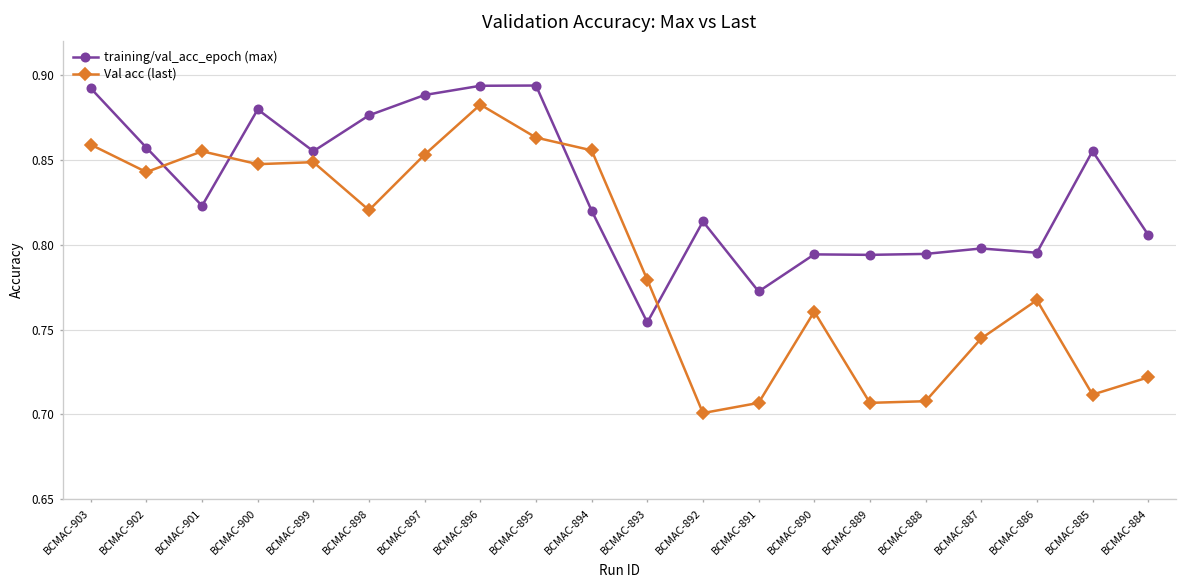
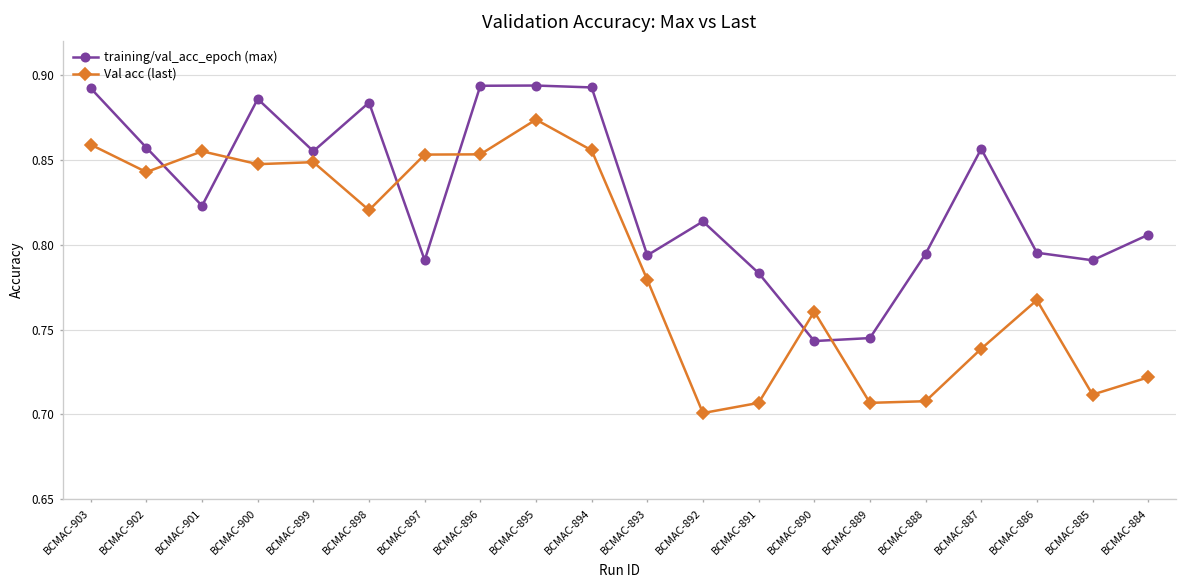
training/val_acc_epoch (max), BCMAC-900: 0.880 -> 0.886
training/val_acc_epoch (max), BCMAC-898: 0.876 -> 0.884
training/val_acc_epoch (max), BCMAC-897: 0.888 -> 0.791
Val acc (last), BCMAC-896: 0.882 -> 0.853
Val acc (last), BCMAC-895: 0.863 -> 0.874
training/val_acc_epoch (max), BCMAC-894: 0.820 -> 0.893
training/val_acc_epoch (max), BCMAC-893: 0.754 -> 0.794
training/val_acc_epoch (max), BCMAC-891: 0.772 -> 0.783
training/val_acc_epoch (max), BCMAC-890: 0.794 -> 0.743
training/val_acc_epoch (max), BCMAC-889: 0.794 -> 0.745
training/val_acc_epoch (max), BCMAC-887: 0.798 -> 0.856
Val acc (last), BCMAC-887: 0.745 -> 0.739
training/val_acc_epoch (max), BCMAC-885: 0.855 -> 0.791
